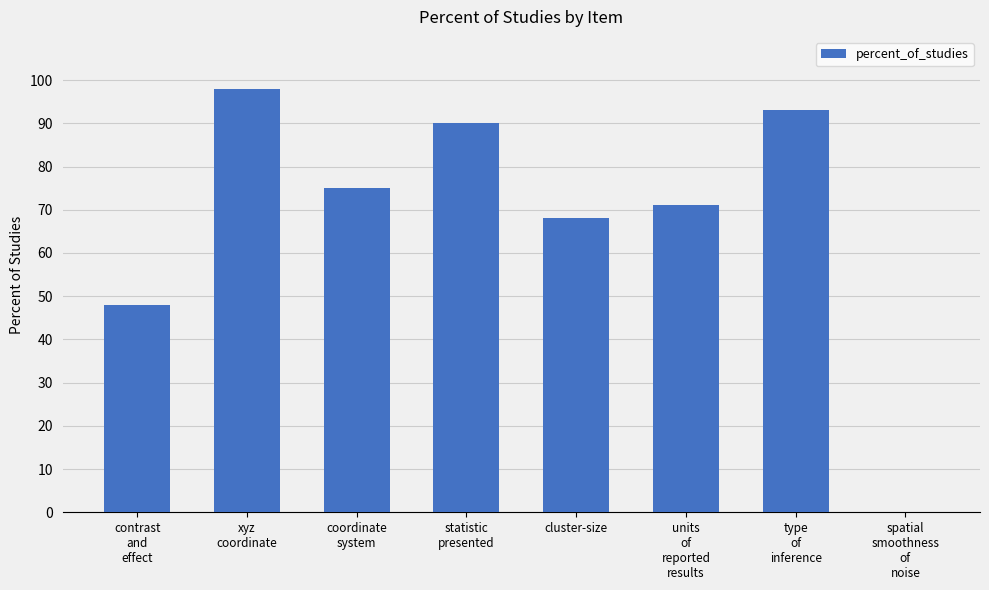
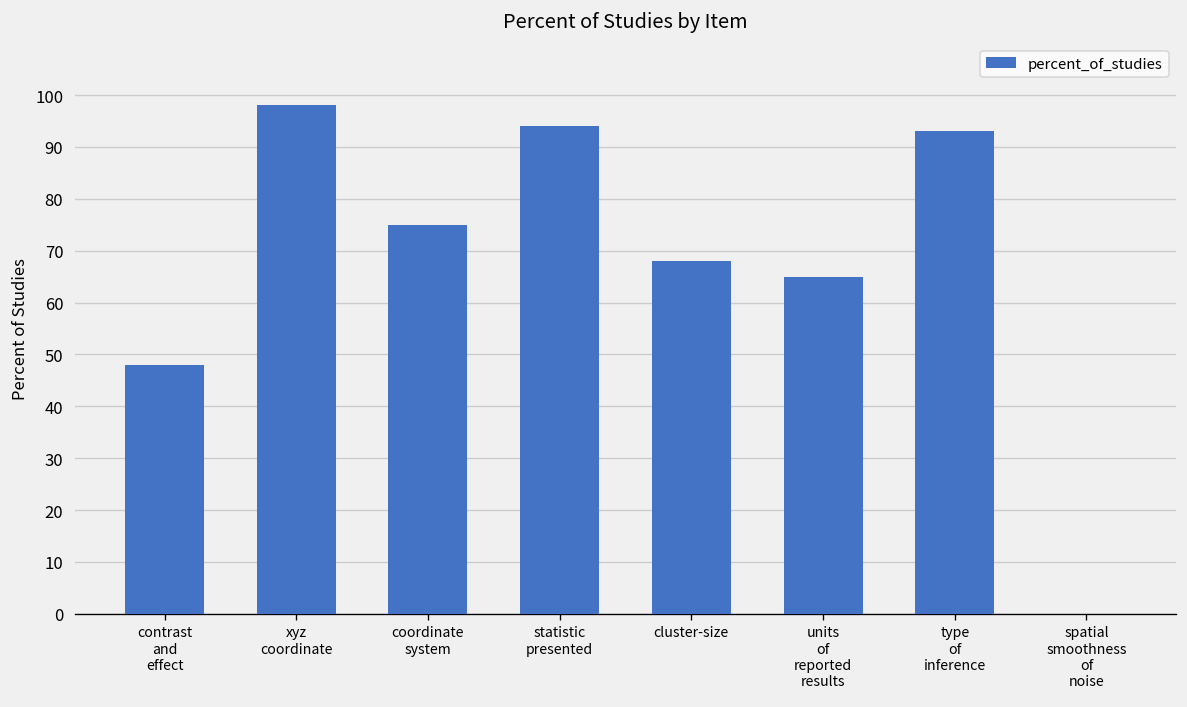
statistic presented: 90 -> 94
units of reported results: 71 -> 65
